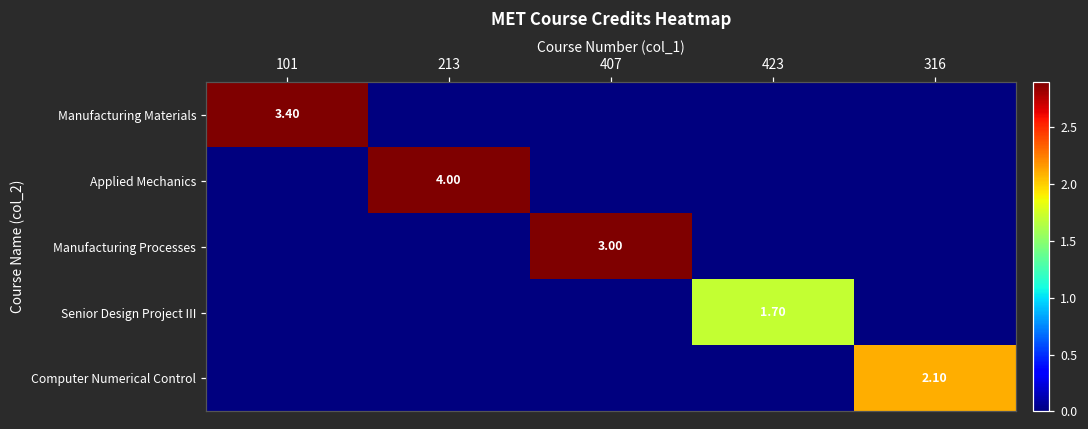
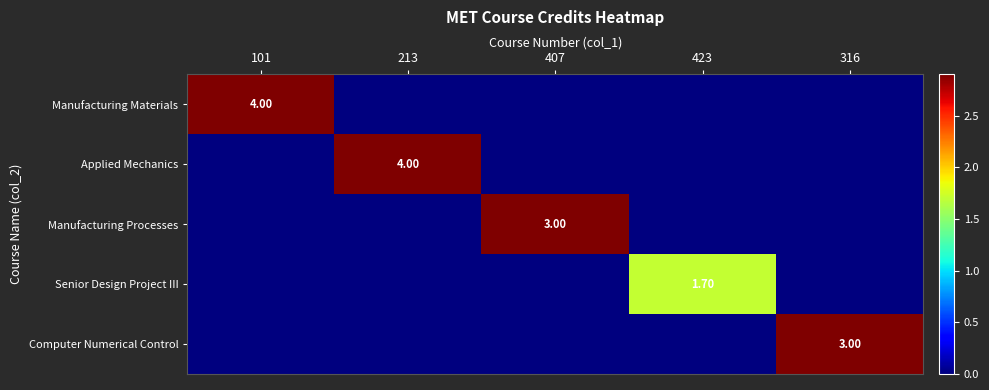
Manufacturing Materials, 101: 3.40 -> 4.00
Computer Numerical Control, 316: 2.10 -> 3.00
